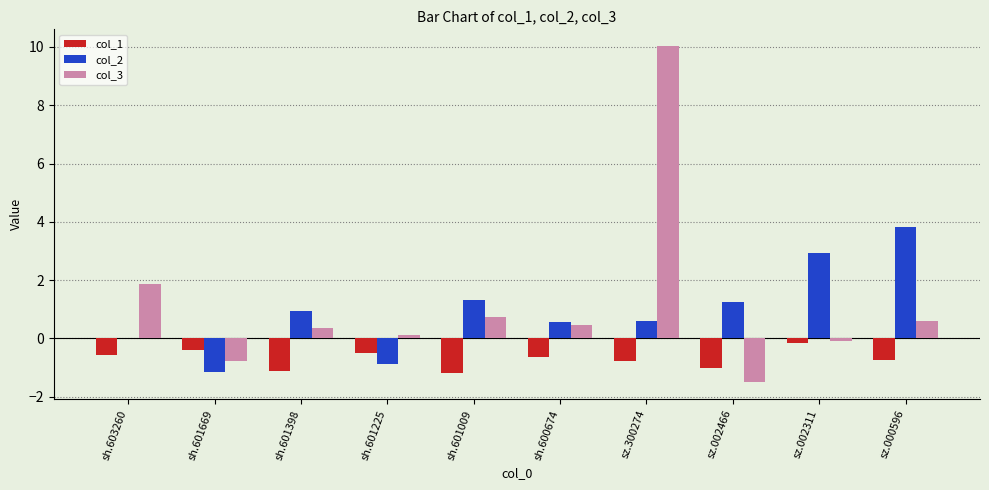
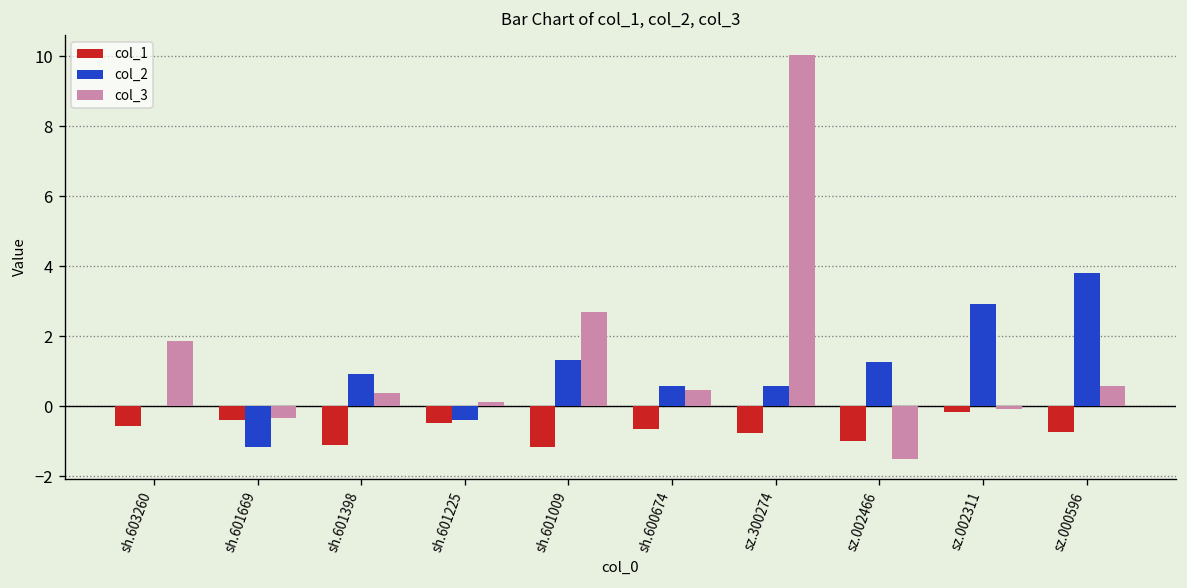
col_3, sh.601669: -0.8 -> -0.3
col_2, sh.601225: -0.9 -> -0.4
col_3, sh.601009: 0.7 -> 2.7
